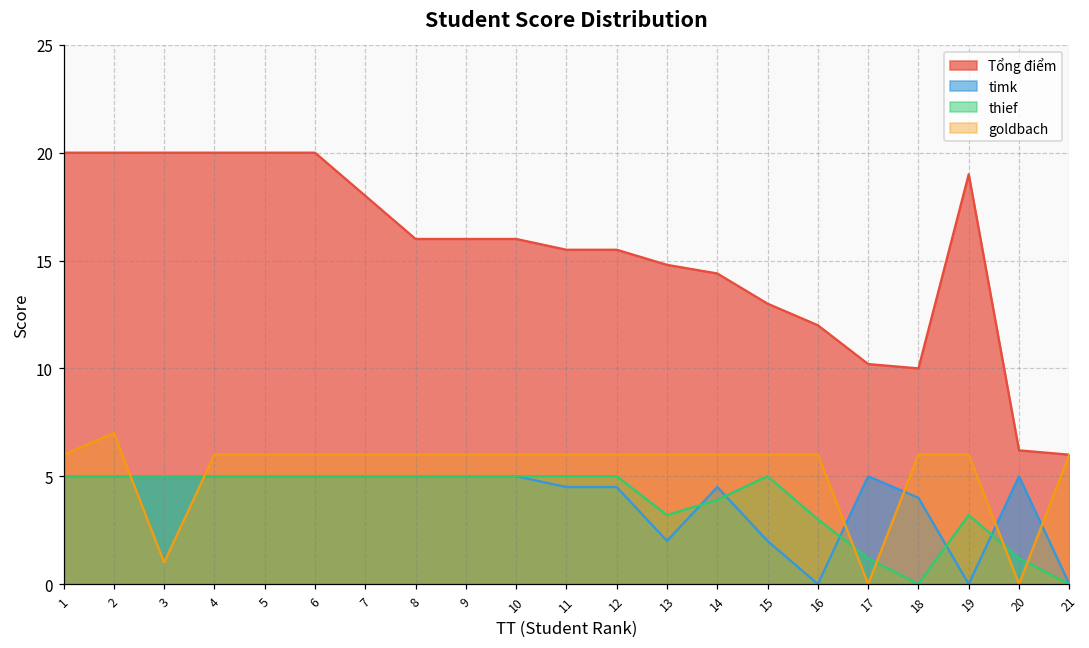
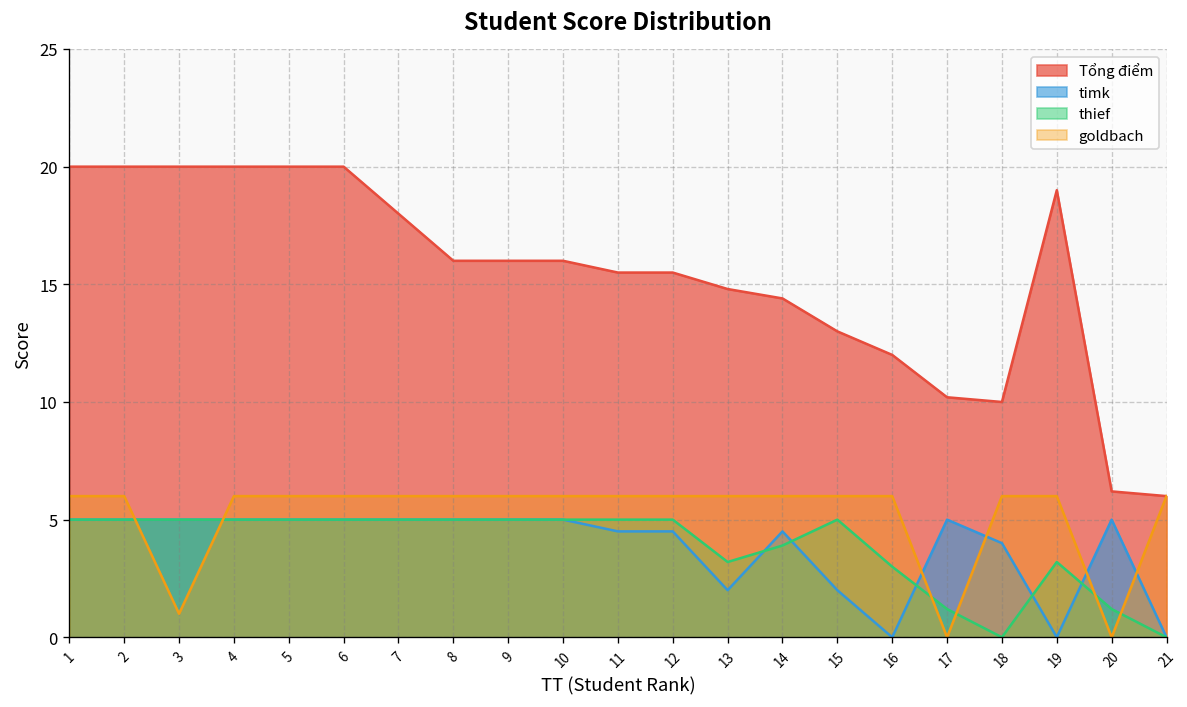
goldbach, 2: 7 -> 6
